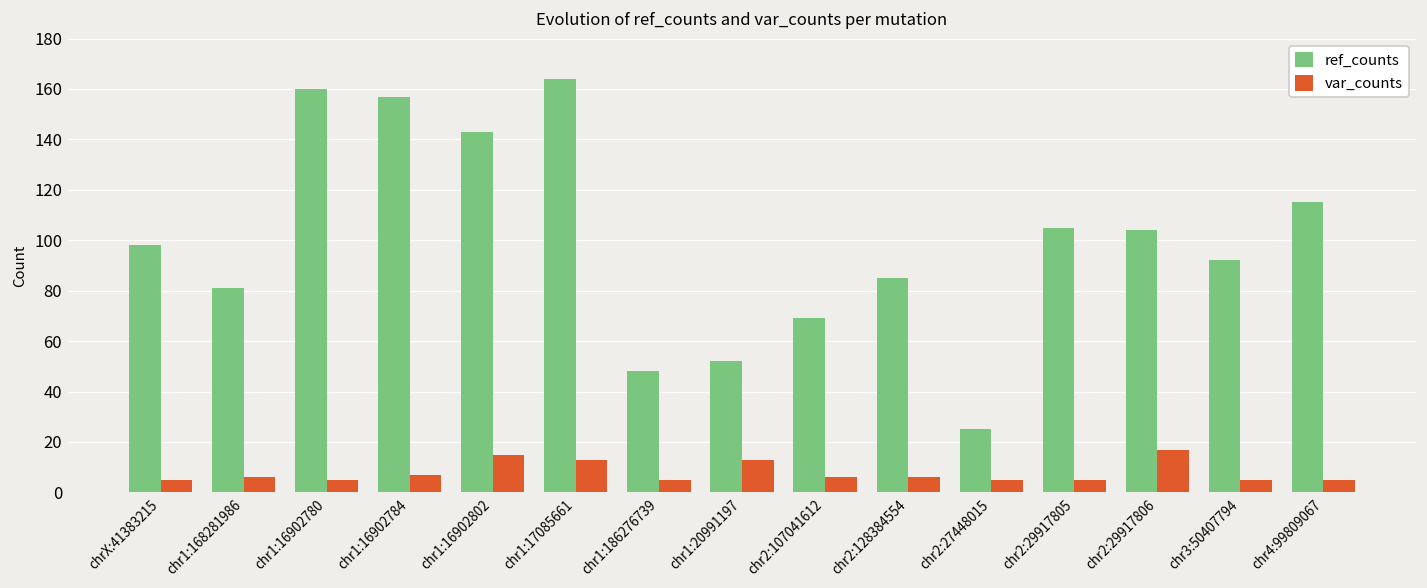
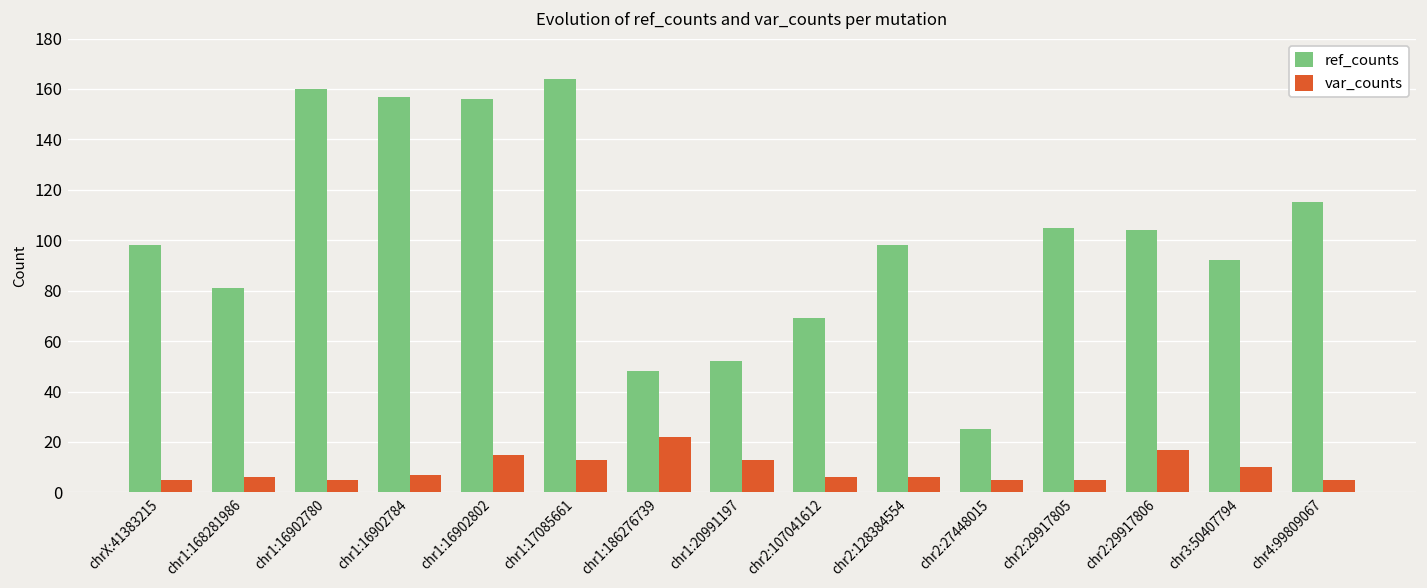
ref_counts, chr1:16902802: 143 -> 156
var_counts, chr1:186276739: 5 -> 22
ref_counts, chr2:128384554: 85 -> 98
var_counts, chr3:50407794: 5 -> 10
